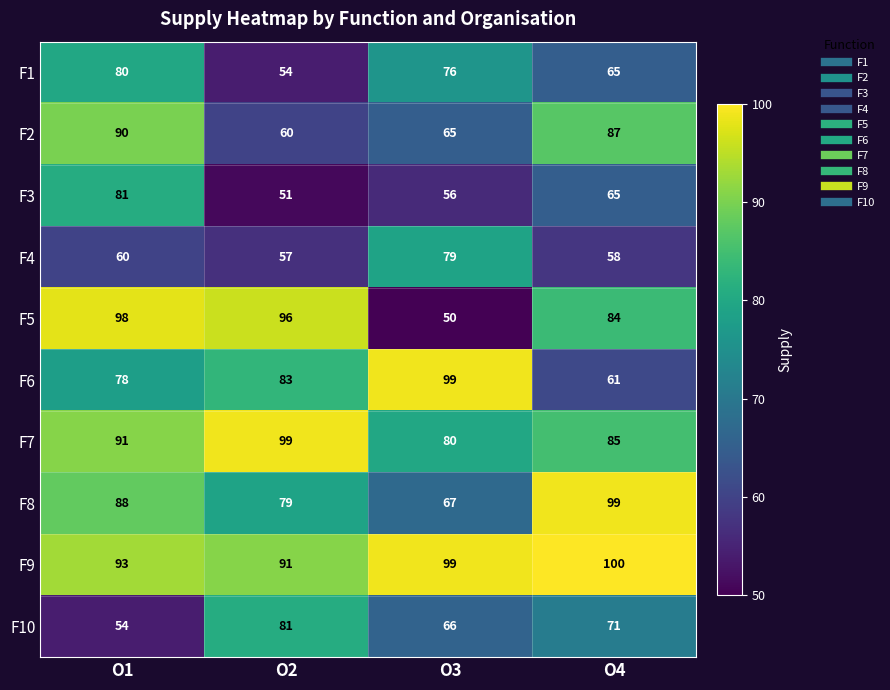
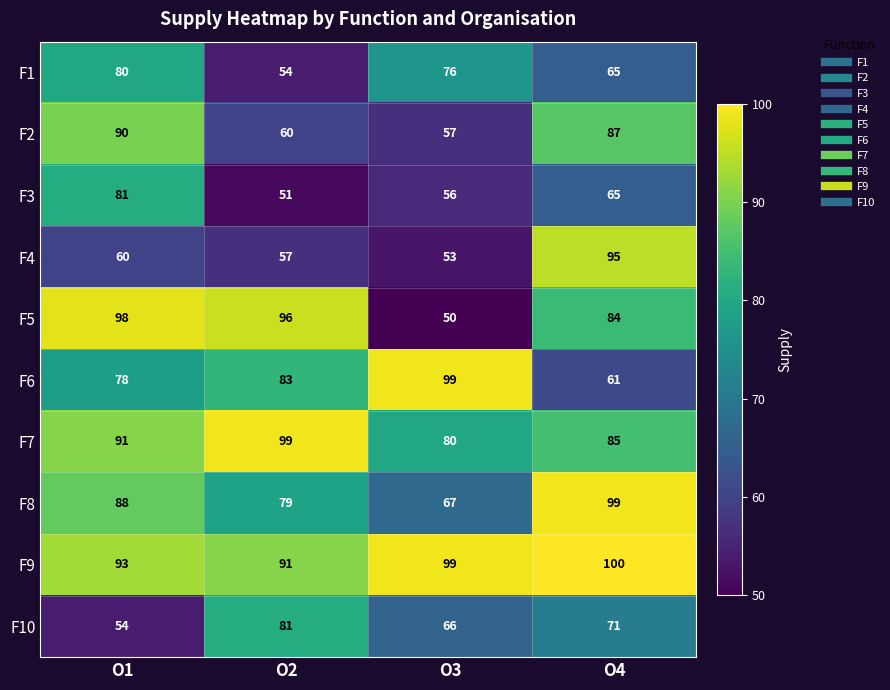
F2, O3: 65 -> 57
F4, O3: 79 -> 53
F4, O4: 58 -> 95
